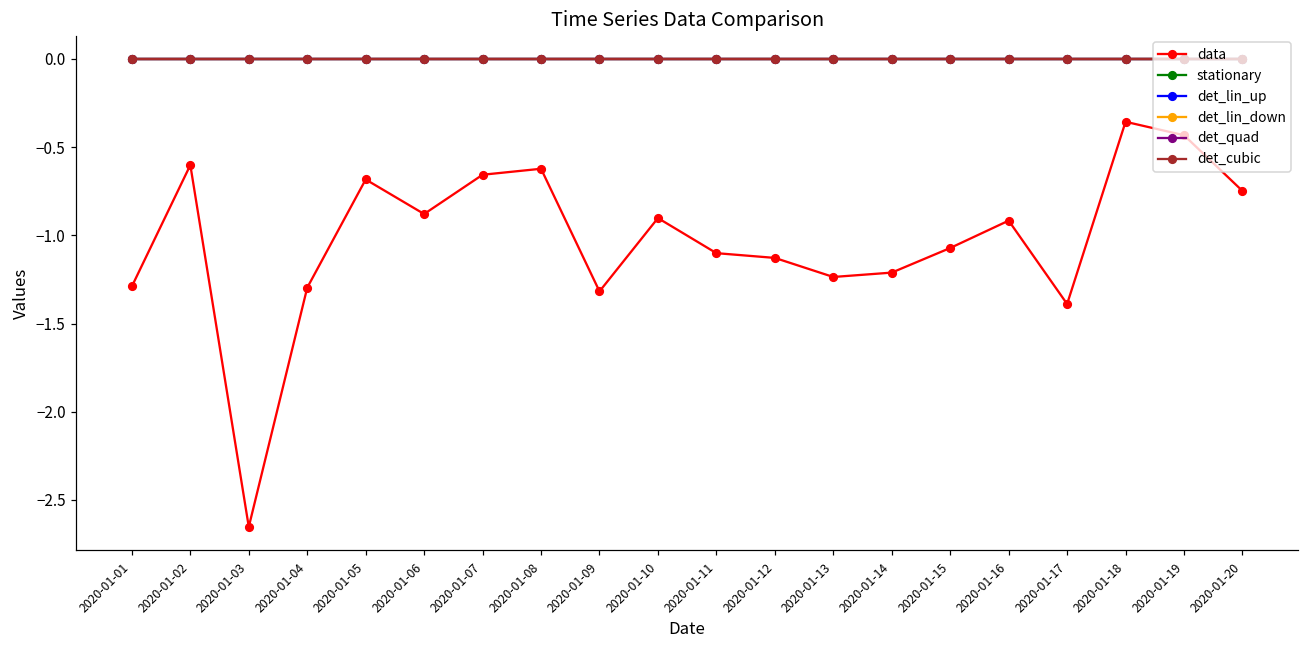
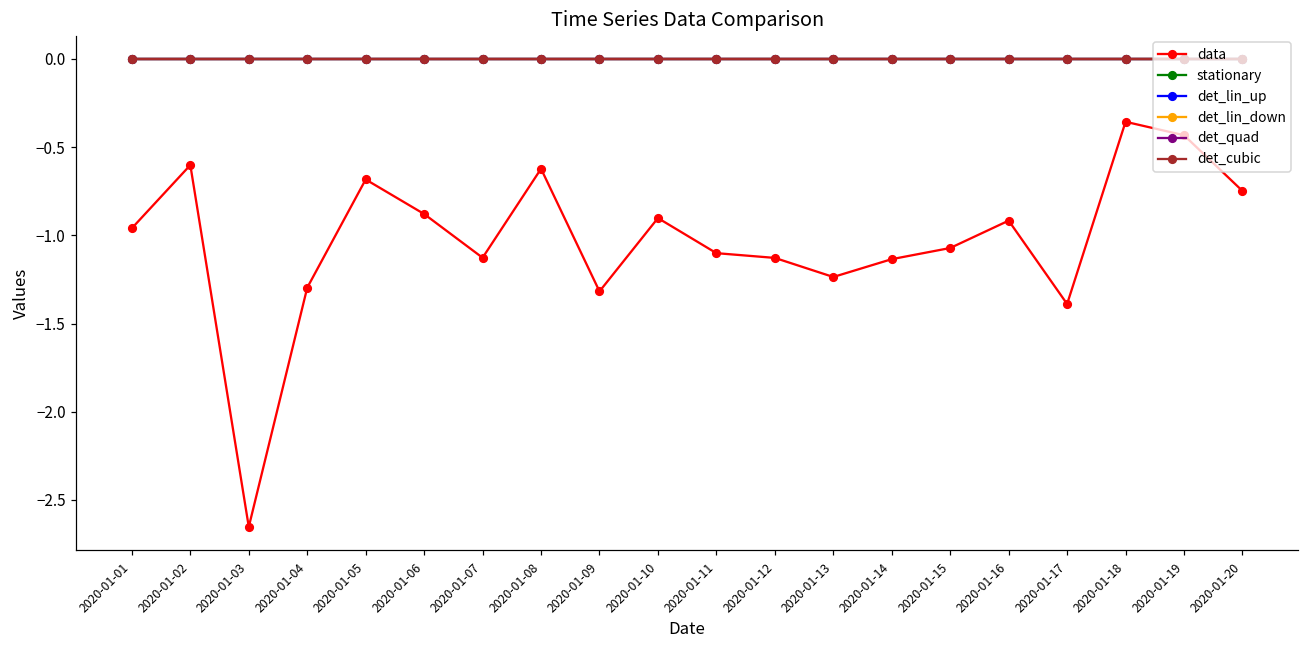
data, 2020-01-01: -1.29 -> -0.96
data, 2020-01-07: -0.66 -> -1.13
data, 2020-01-14: -1.21 -> -1.13
